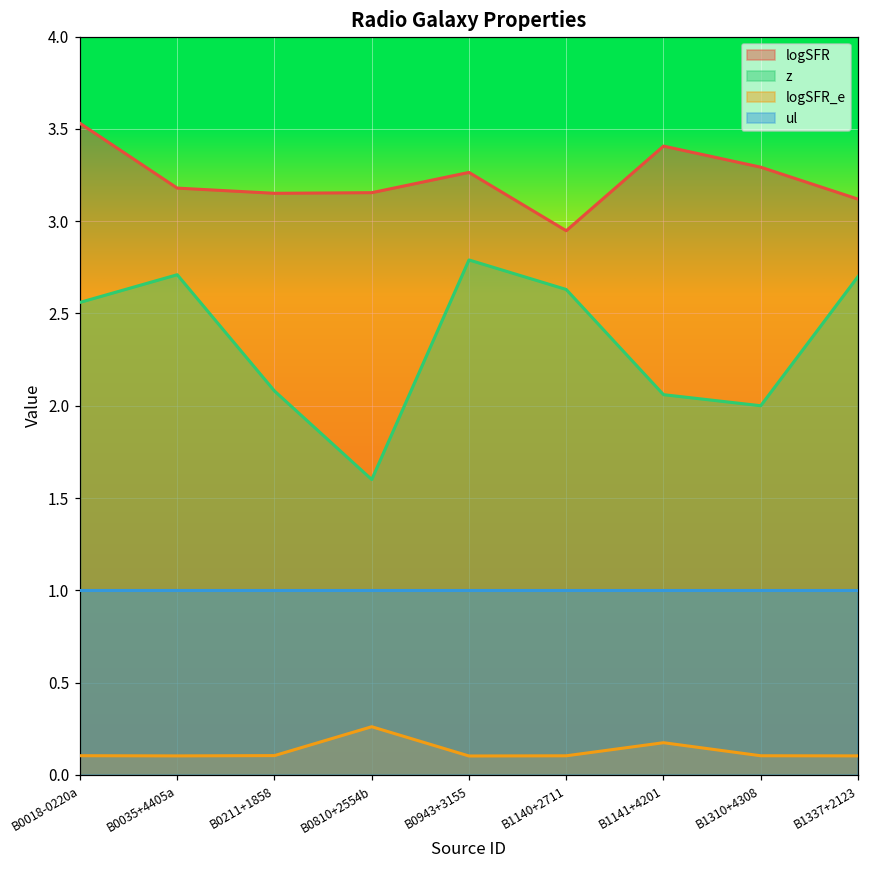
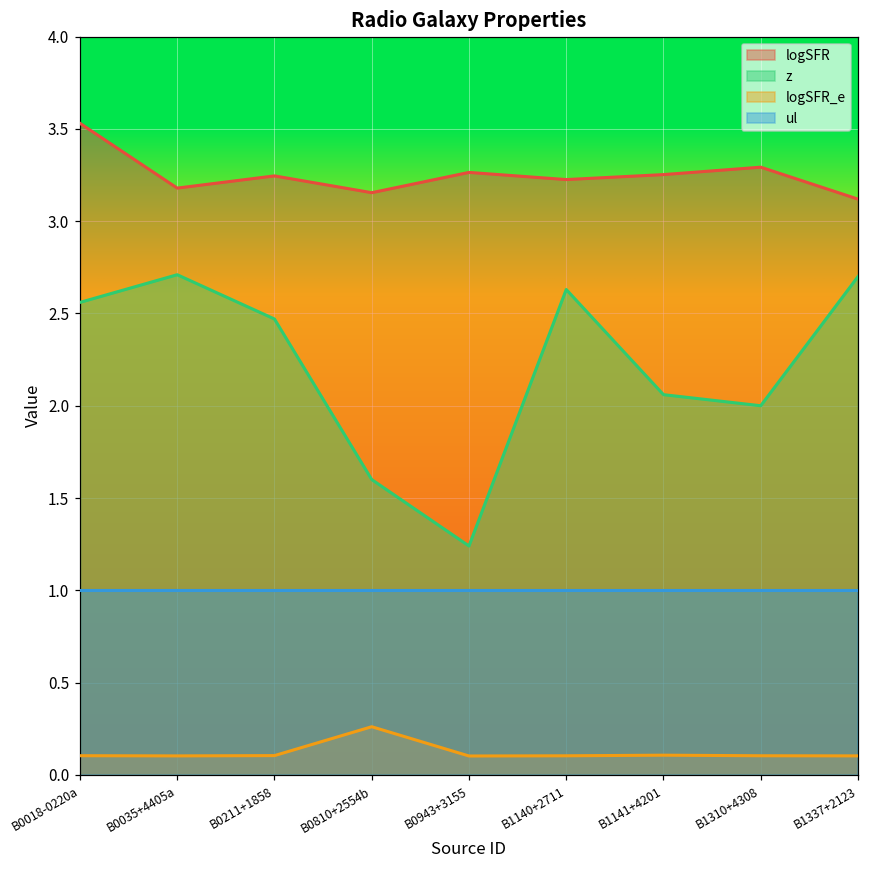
logSFR, B0211+1858: 3.15 -> 3.25
z, B0211+1858: 2.08 -> 2.47
z, B0943+3155: 2.79 -> 1.24
logSFR, B1140+2711: 2.95 -> 3.23
logSFR, B1141+4201: 3.41 -> 3.25
logSFR_e, B1141+4201: 0.17 -> 0.11
